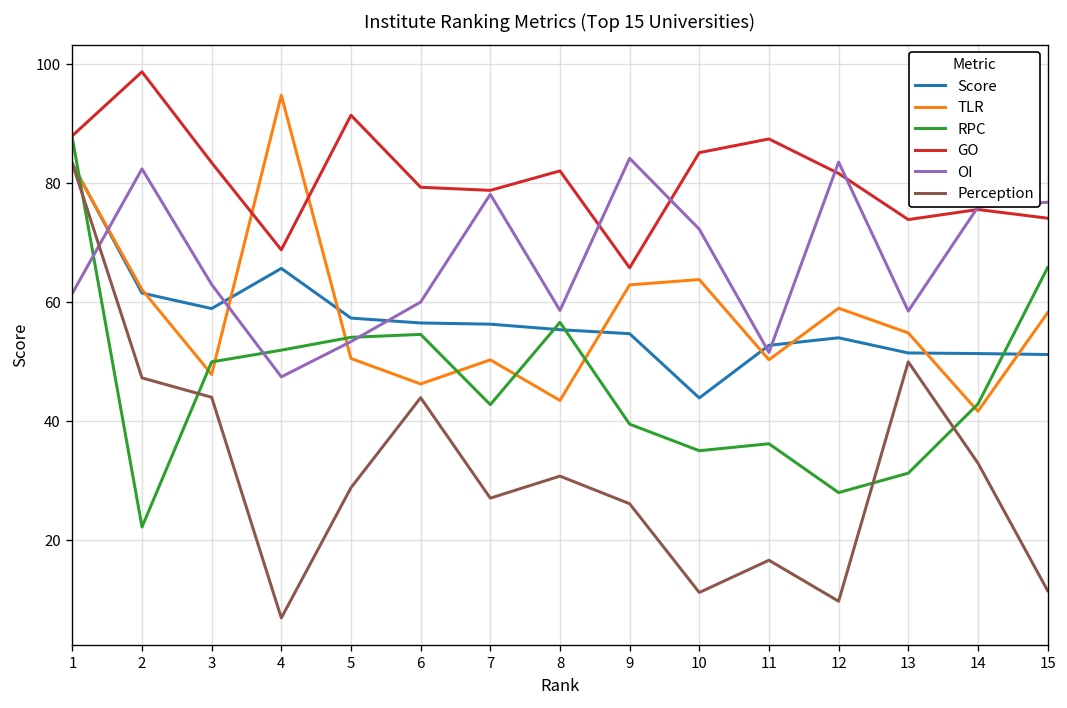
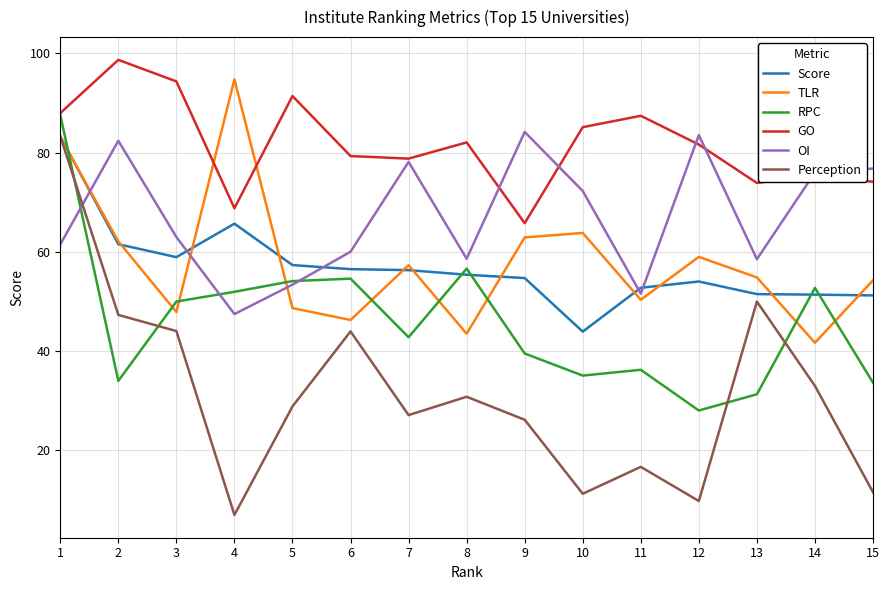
RPC, 2: 22 -> 34
GO, 3: 83 -> 94
TLR, 5: 51 -> 49
TLR, 7: 50 -> 57
RPC, 14: 43 -> 53
TLR, 15: 58 -> 54
RPC, 15: 66 -> 34
